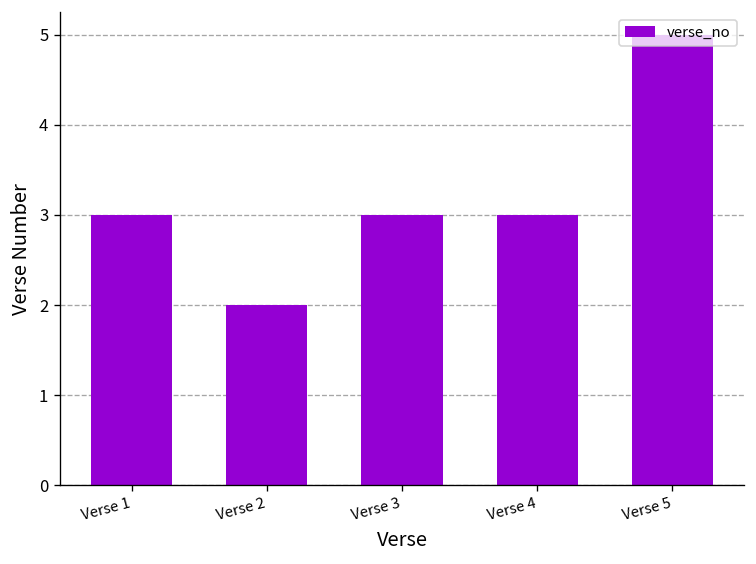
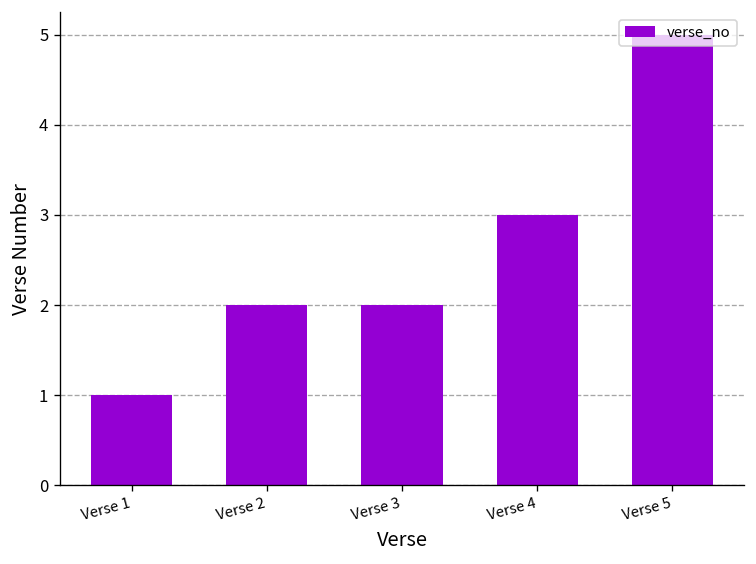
Verse 1: 3 -> 1
Verse 3: 3 -> 2
